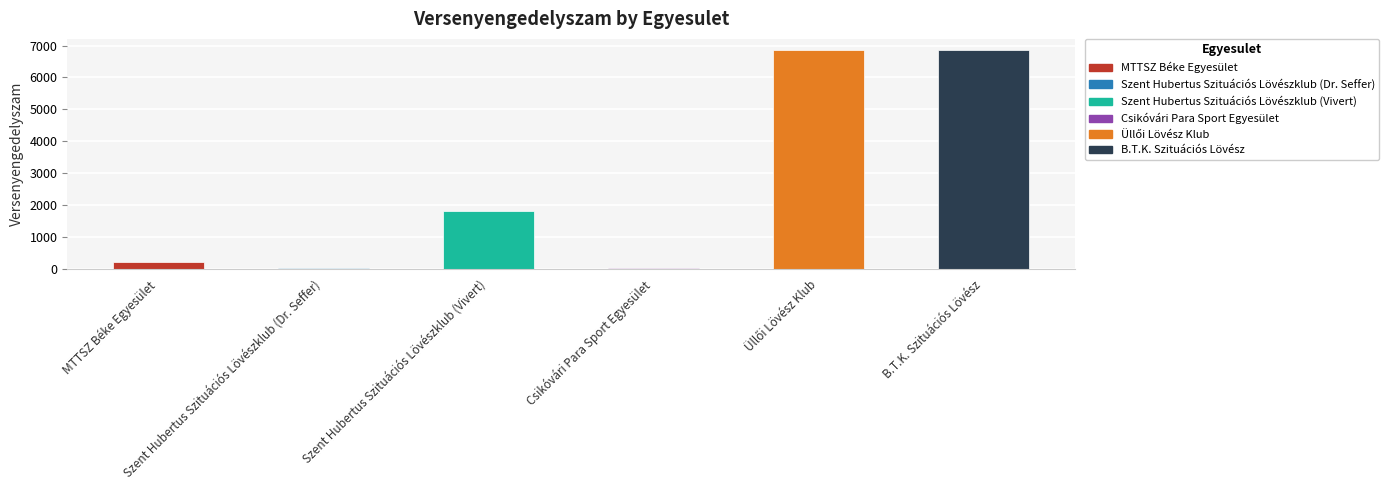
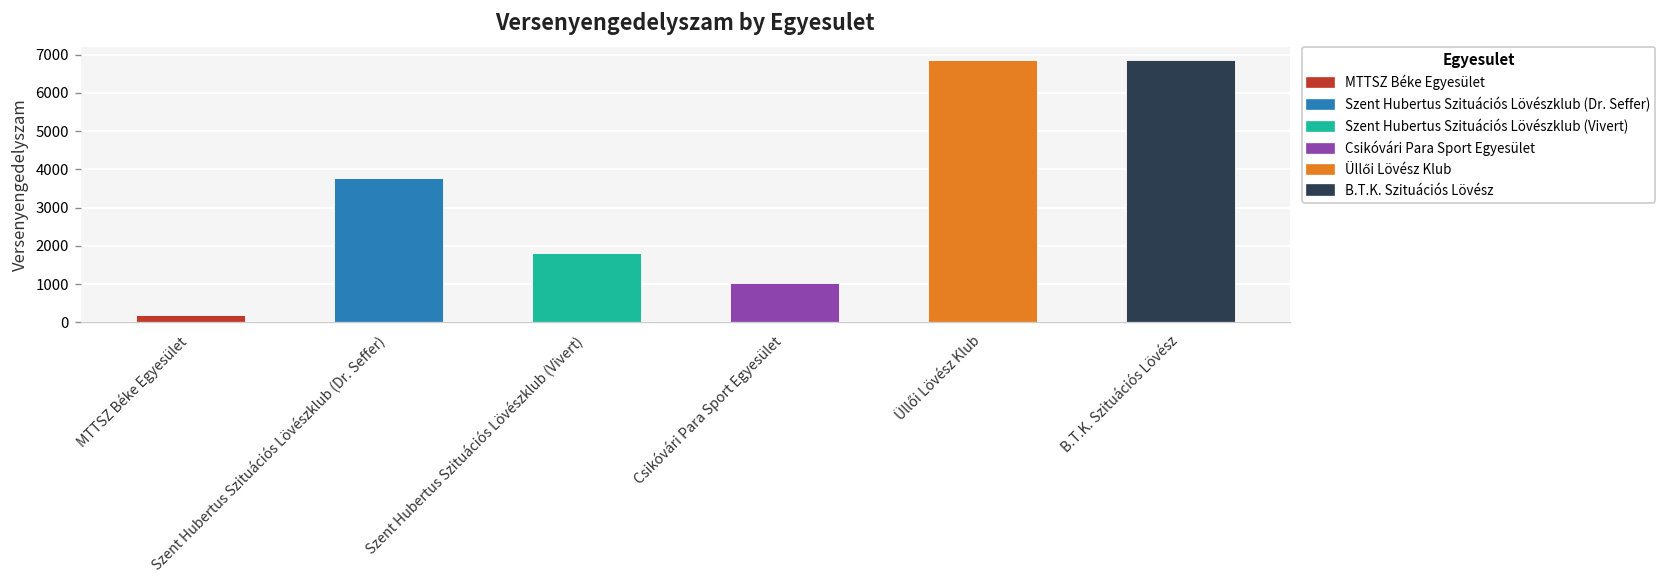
Szent Hubertus Szituációs Lövészklub (Dr. Seffer): 0 -> 3800
Csikóvári Para Sport Egyesület: 0 -> 1000
